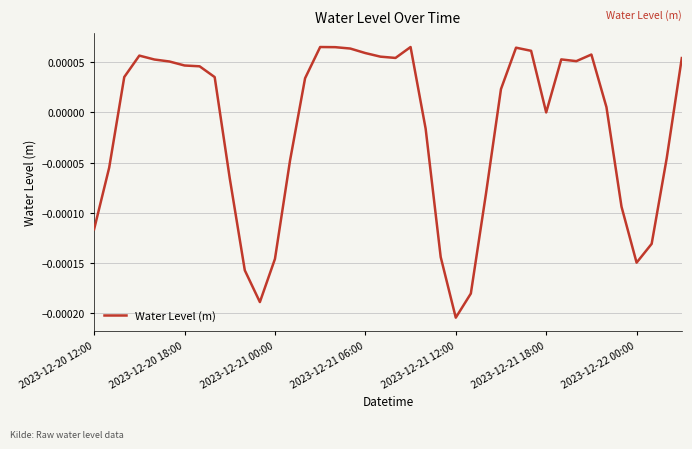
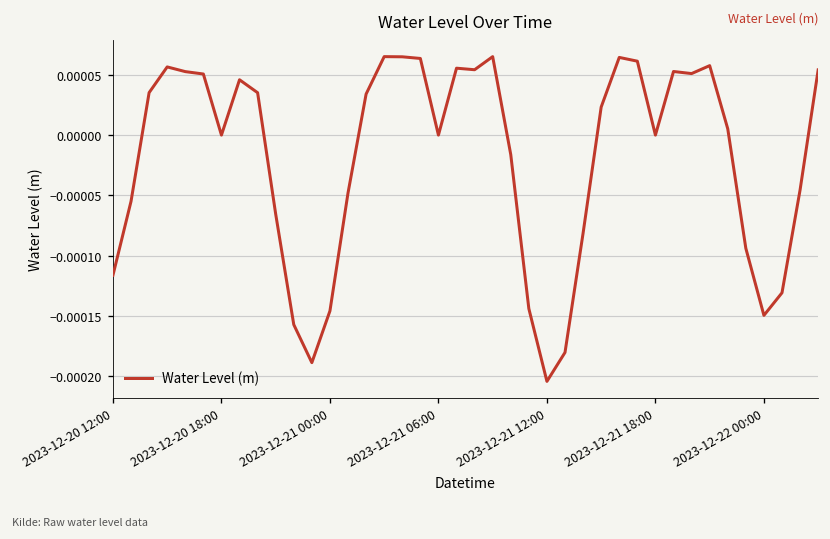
2023-12-20 18:00: 0.00005 -> 0.00000
2023-12-21 06:00: 0.0001 -> 0.0000
